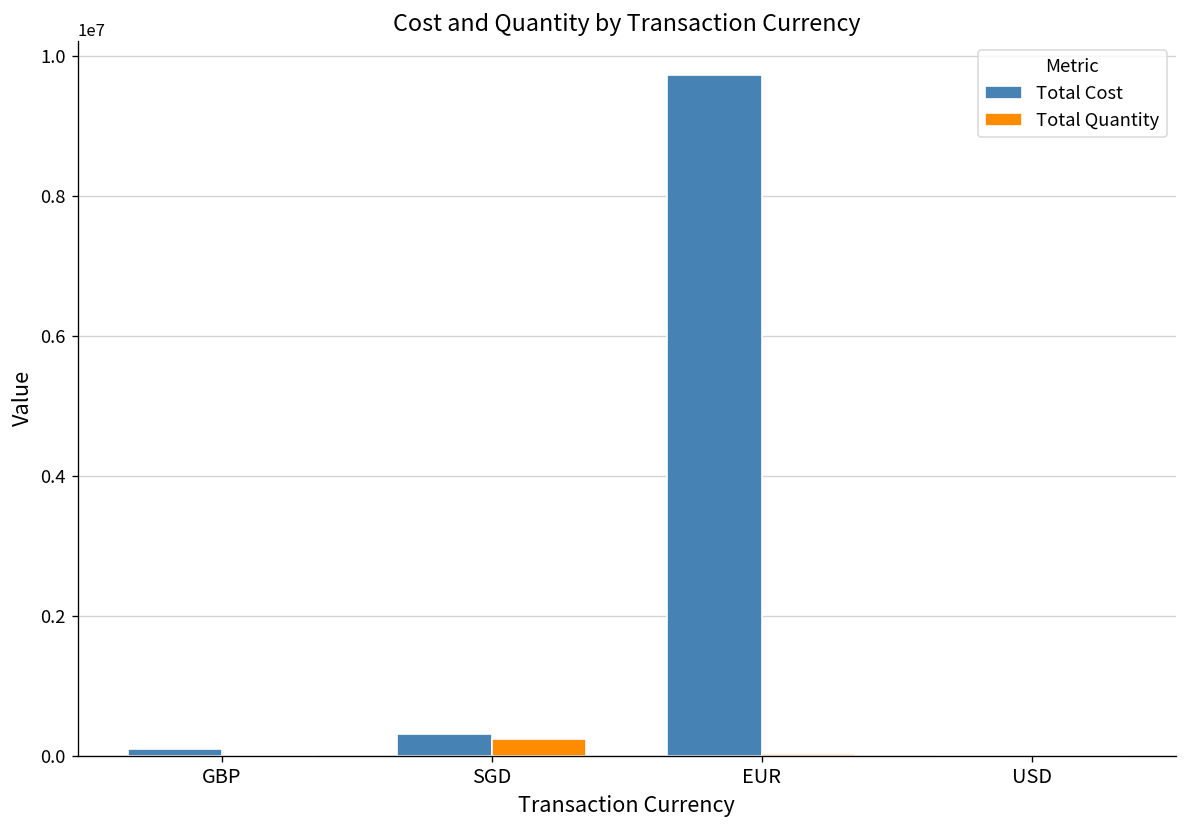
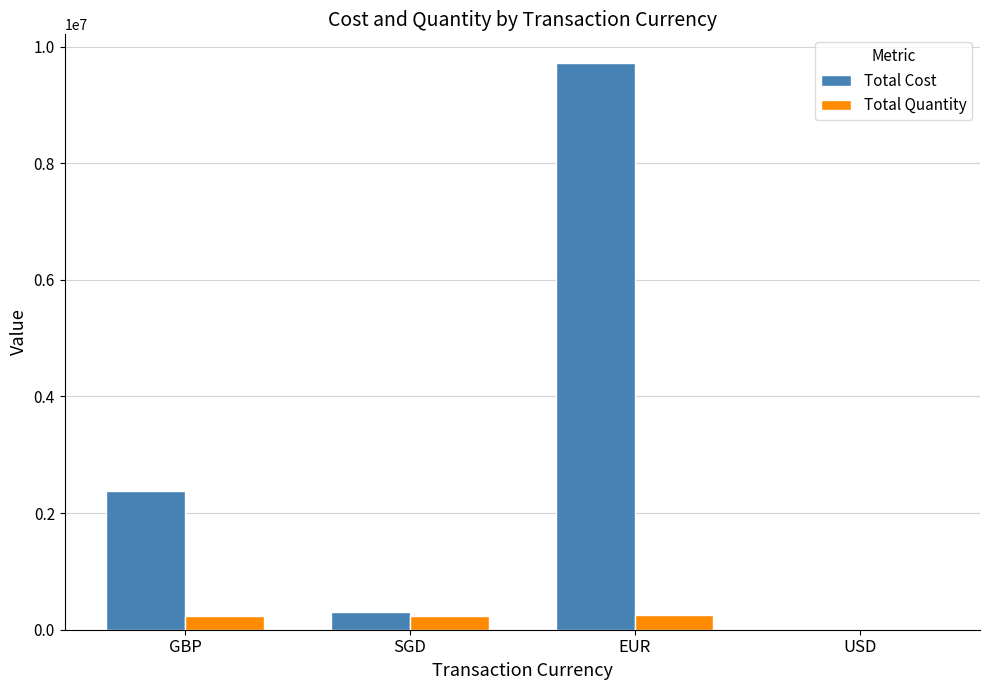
Total Cost, GBP: 100000 -> 2400000
Total Quantity, GBP: 0 -> 200000
Total Quantity, EUR: 0 -> 300000
